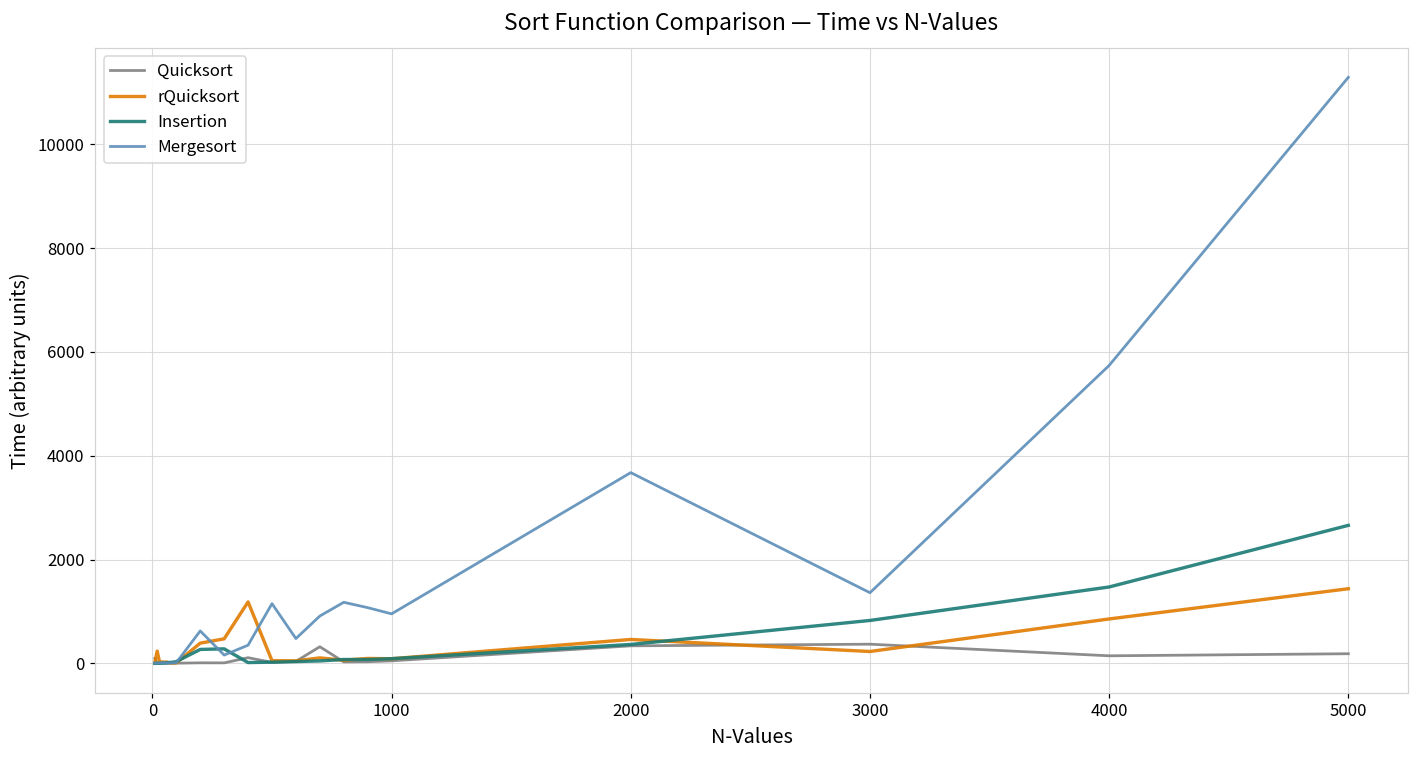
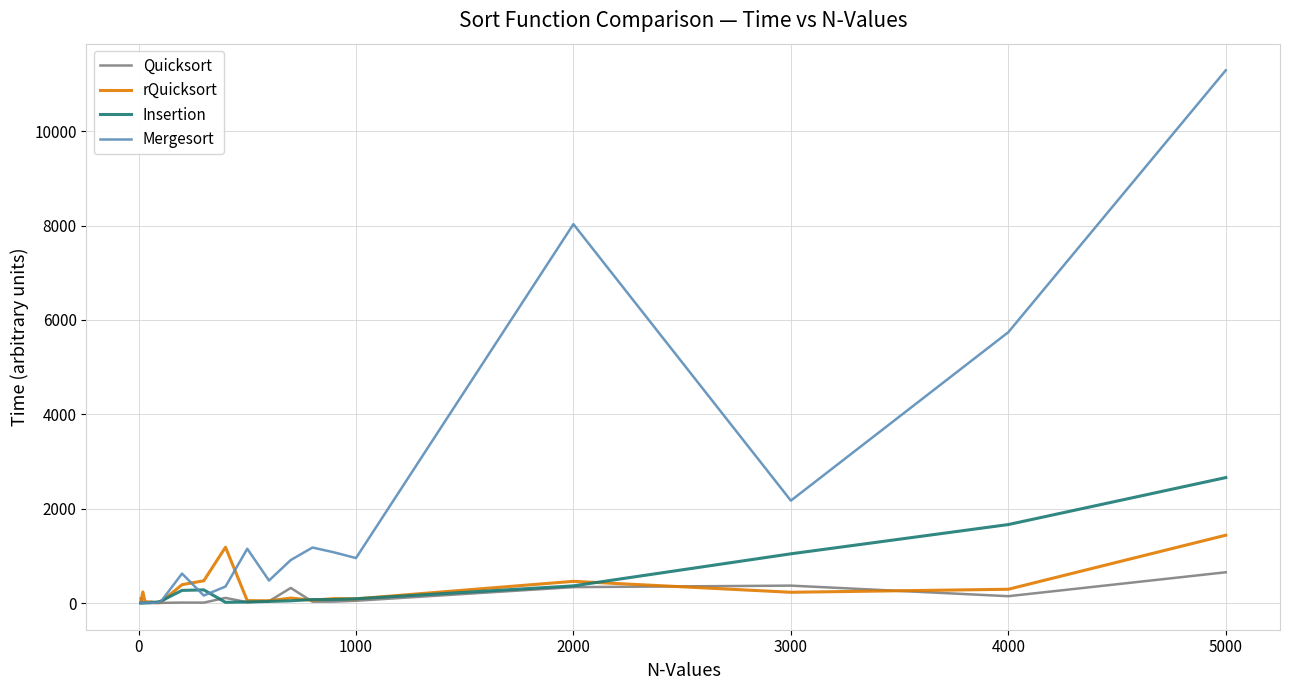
Mergesort, 2000: 3700 -> 8000
Insertion, 3000: 800 -> 1000
Mergesort, 3000: 1400 -> 2200
rQuicksort, 4000: 900 -> 300
Insertion, 4000: 1500 -> 1700
Quicksort, 5000: 200 -> 700
